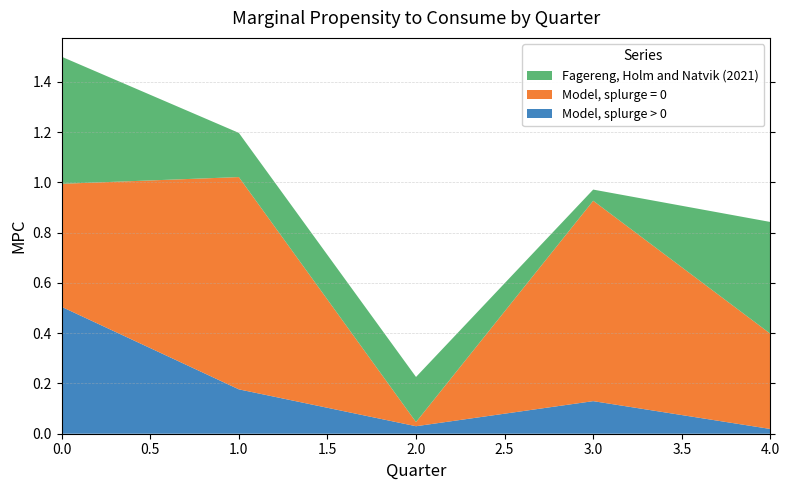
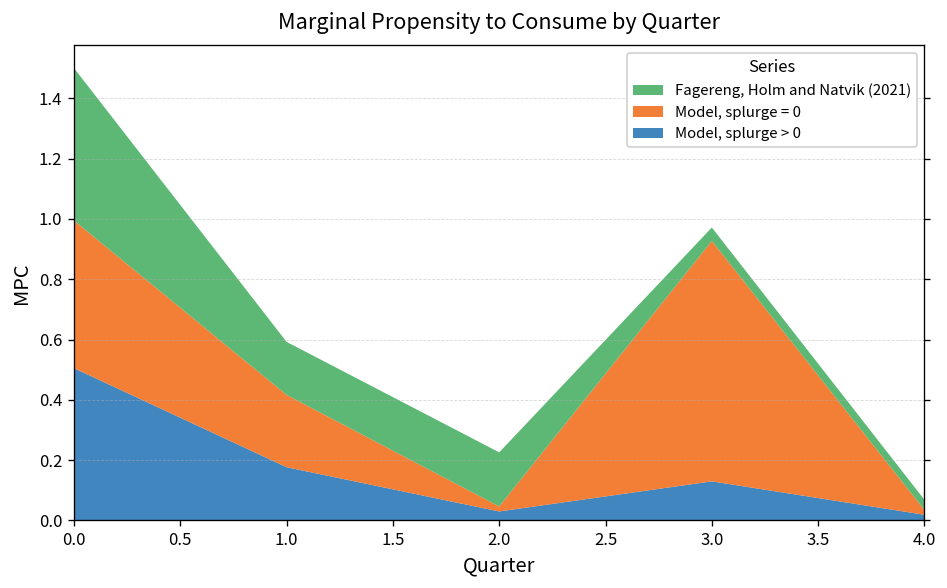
Model, splurge = 0, 1.0: 0.84 -> 0.24
Model, splurge = 0, 4.0: 0.38 -> 0.02
Fagereng, Holm and Natvik (2021), 4.0: 0.44 -> 0.03
